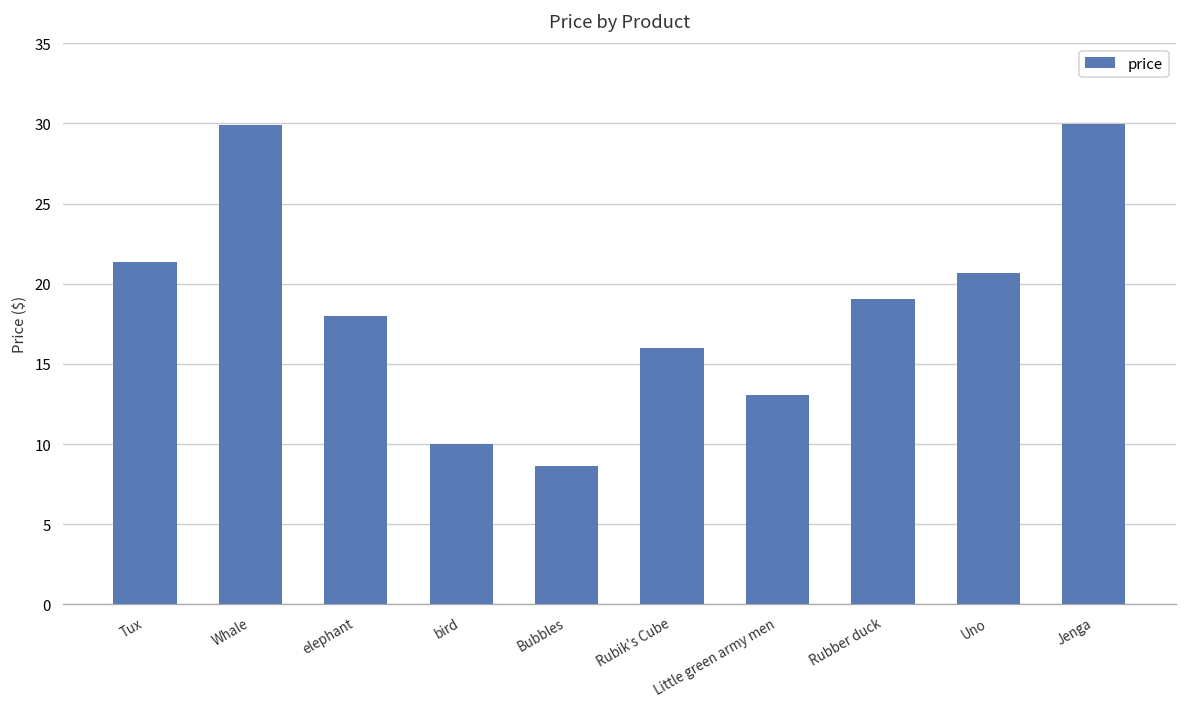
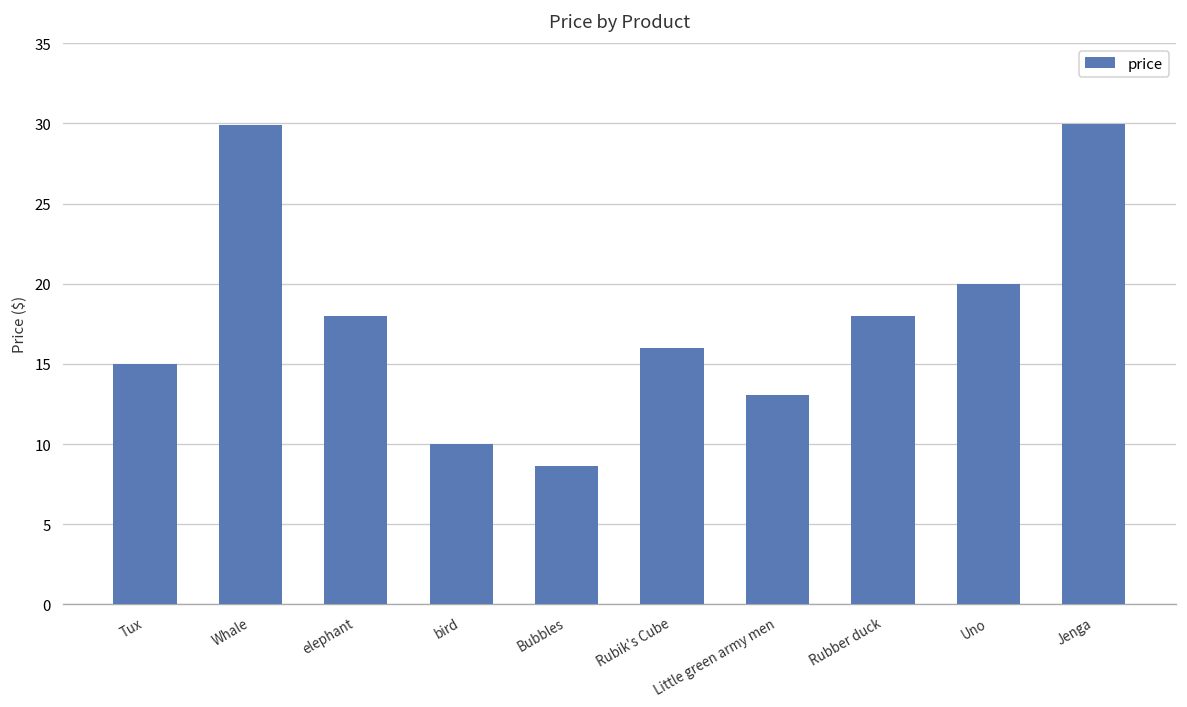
Tux: 21.3 -> 15.0
Rubber duck: 19.1 -> 18.0
Uno: 20.7 -> 20.0
